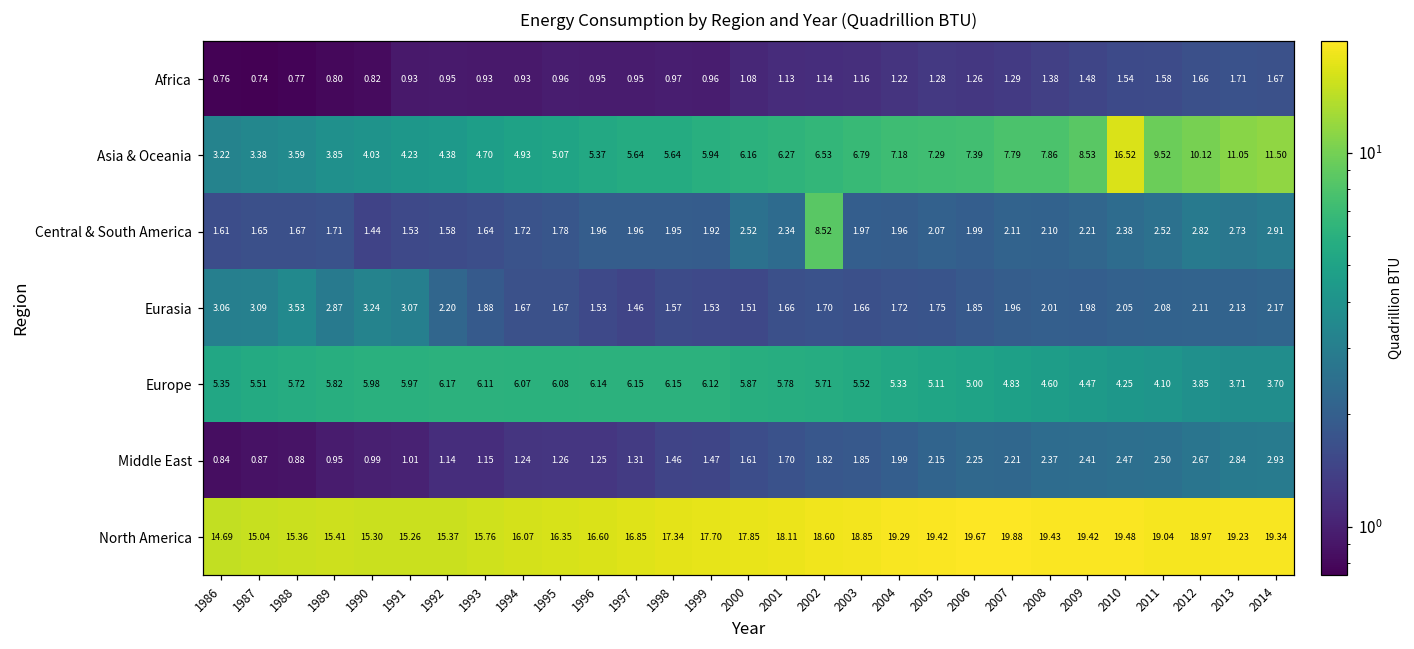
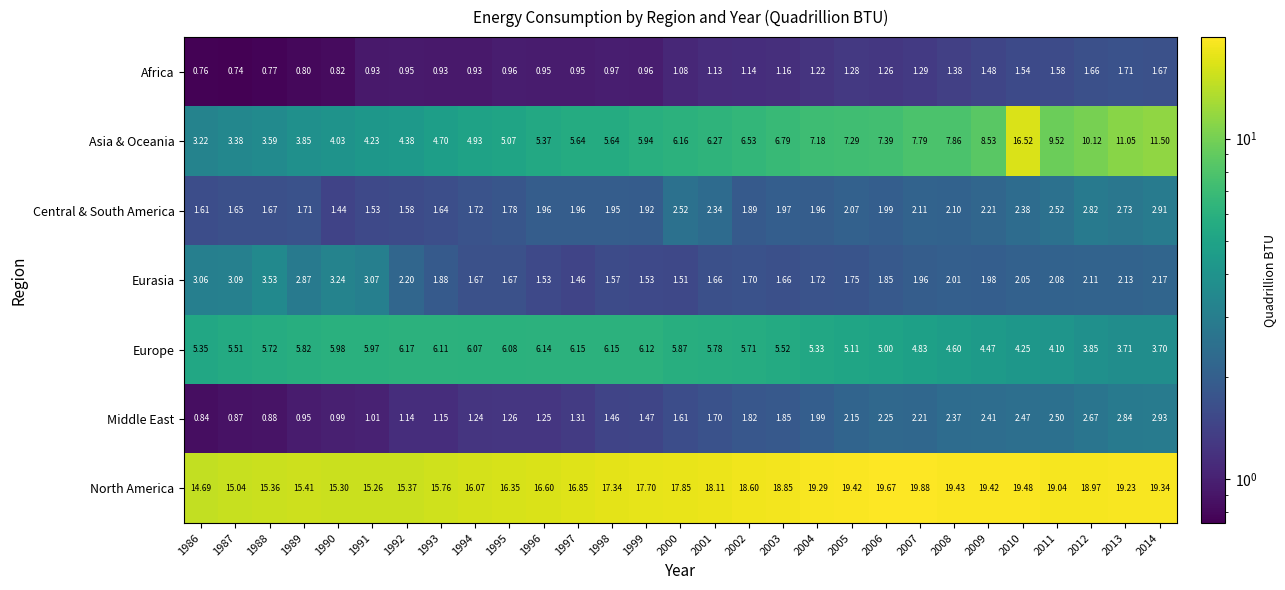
Central & South America, 2002: 8.52 -> 1.89
